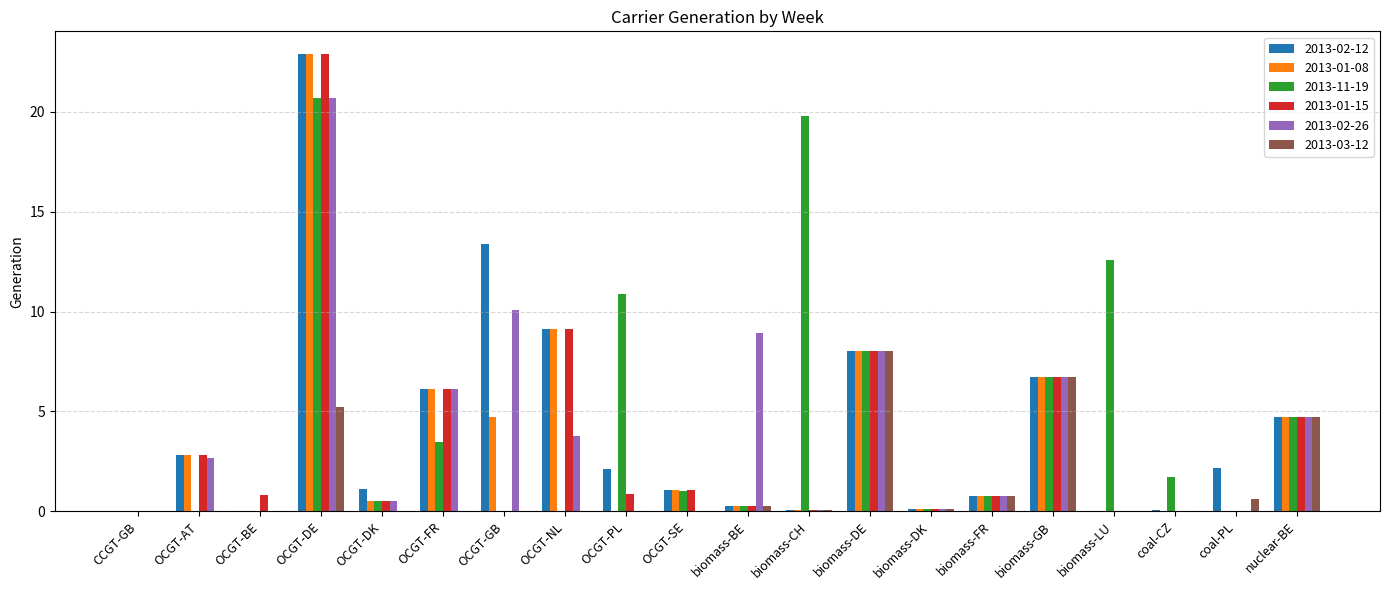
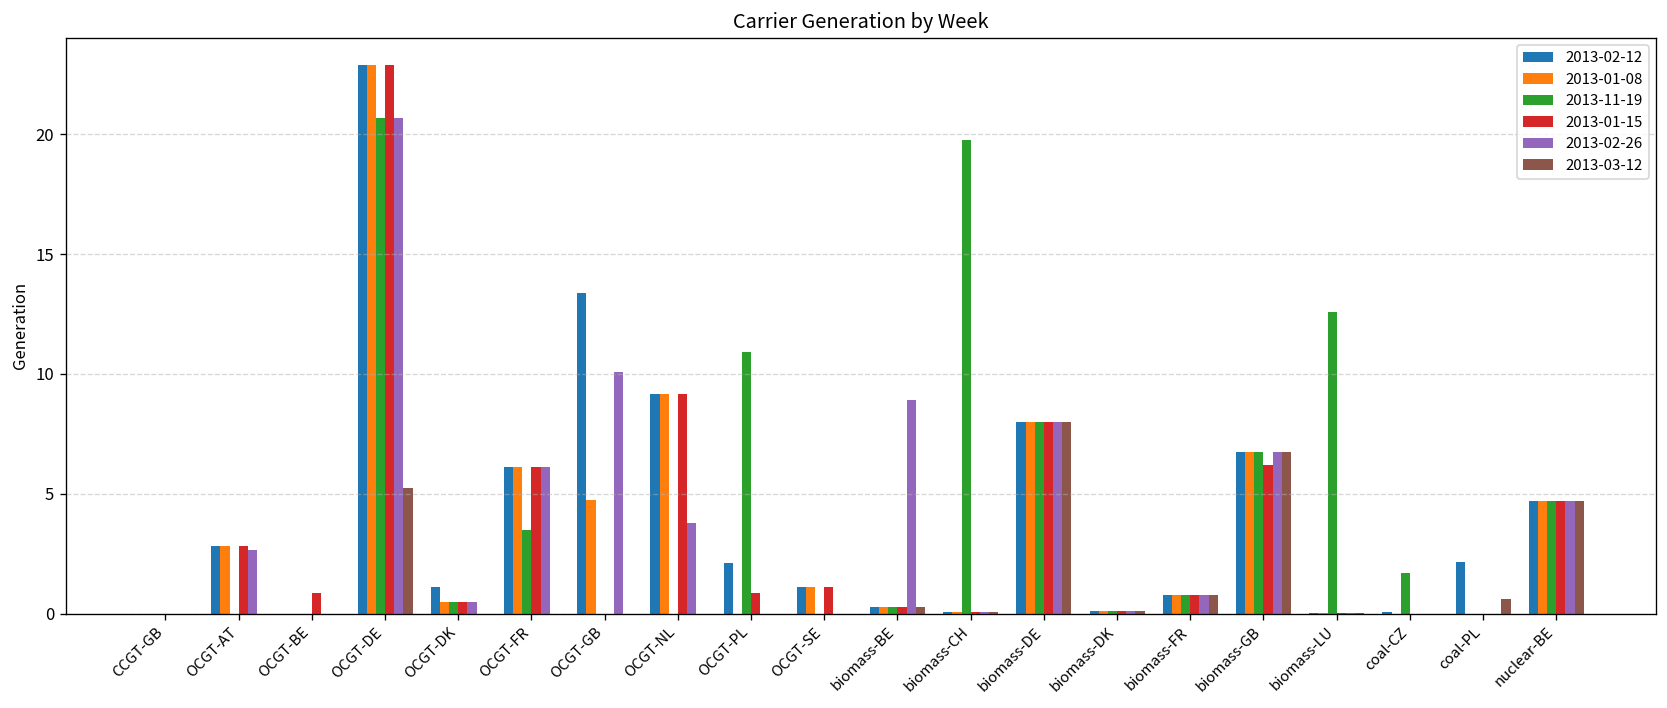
2013-11-19, OCGT-SE: 1 -> 0
2013-01-15, biomass-GB: 6.7 -> 6.2
